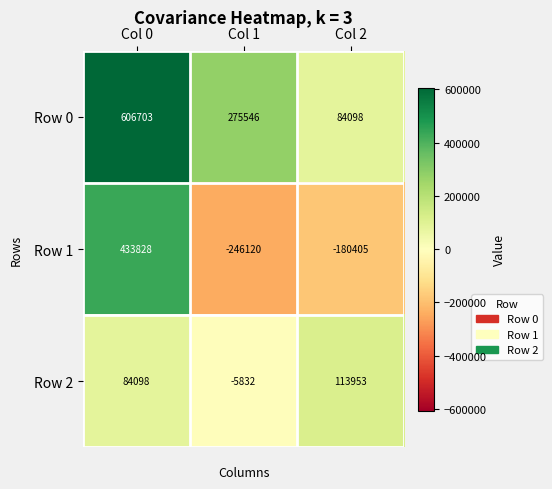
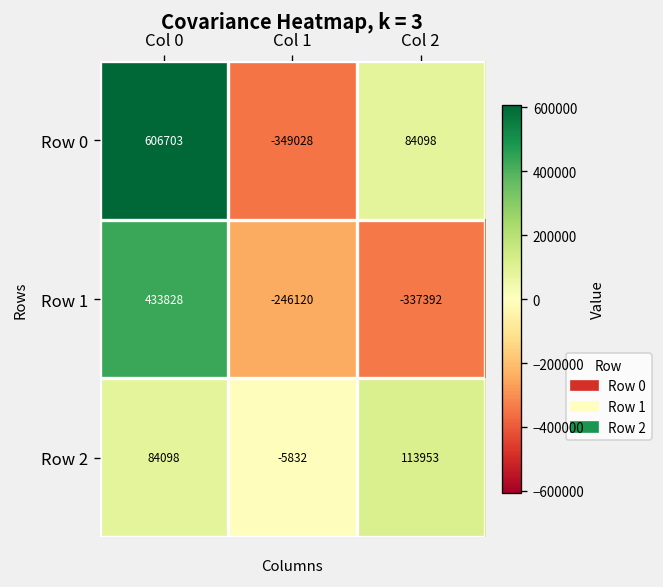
Row 0, Col 1: 275546 -> -349028
Row 1, Col 2: -180405 -> -337392
